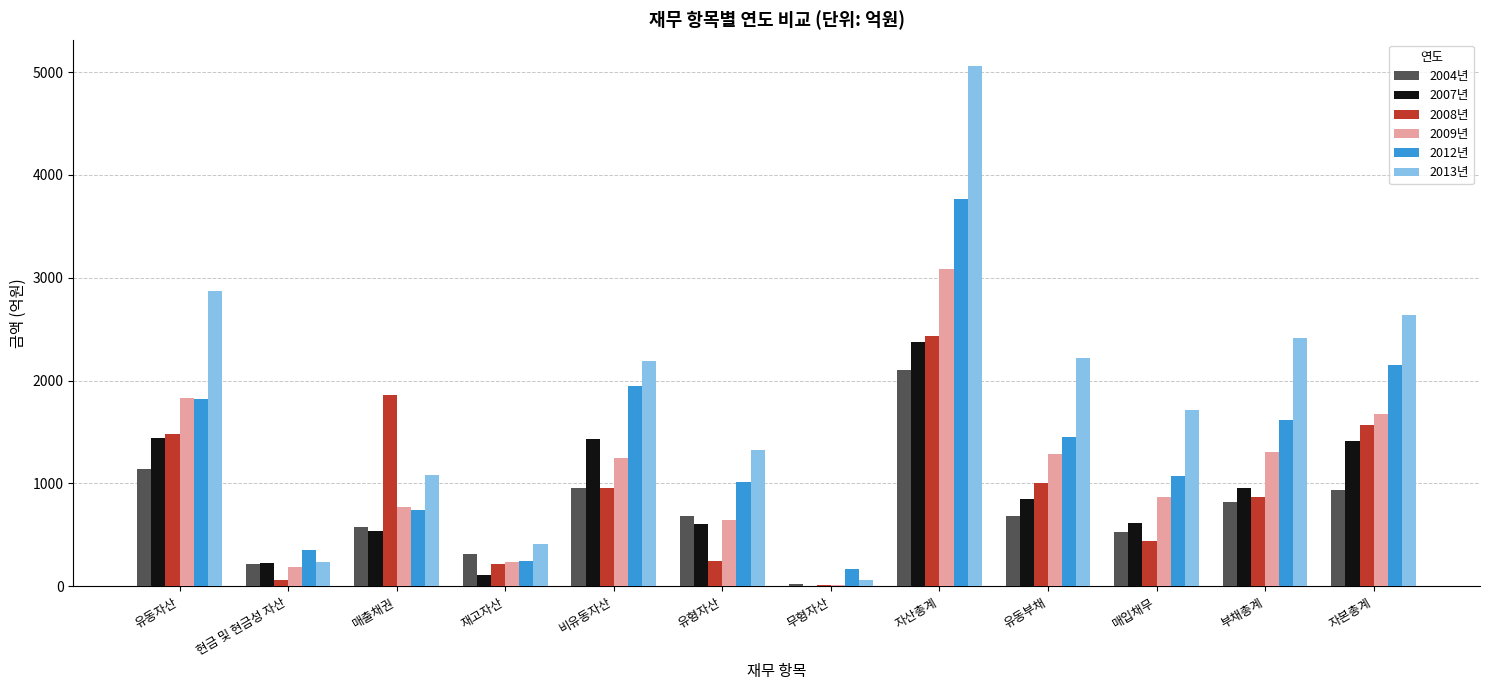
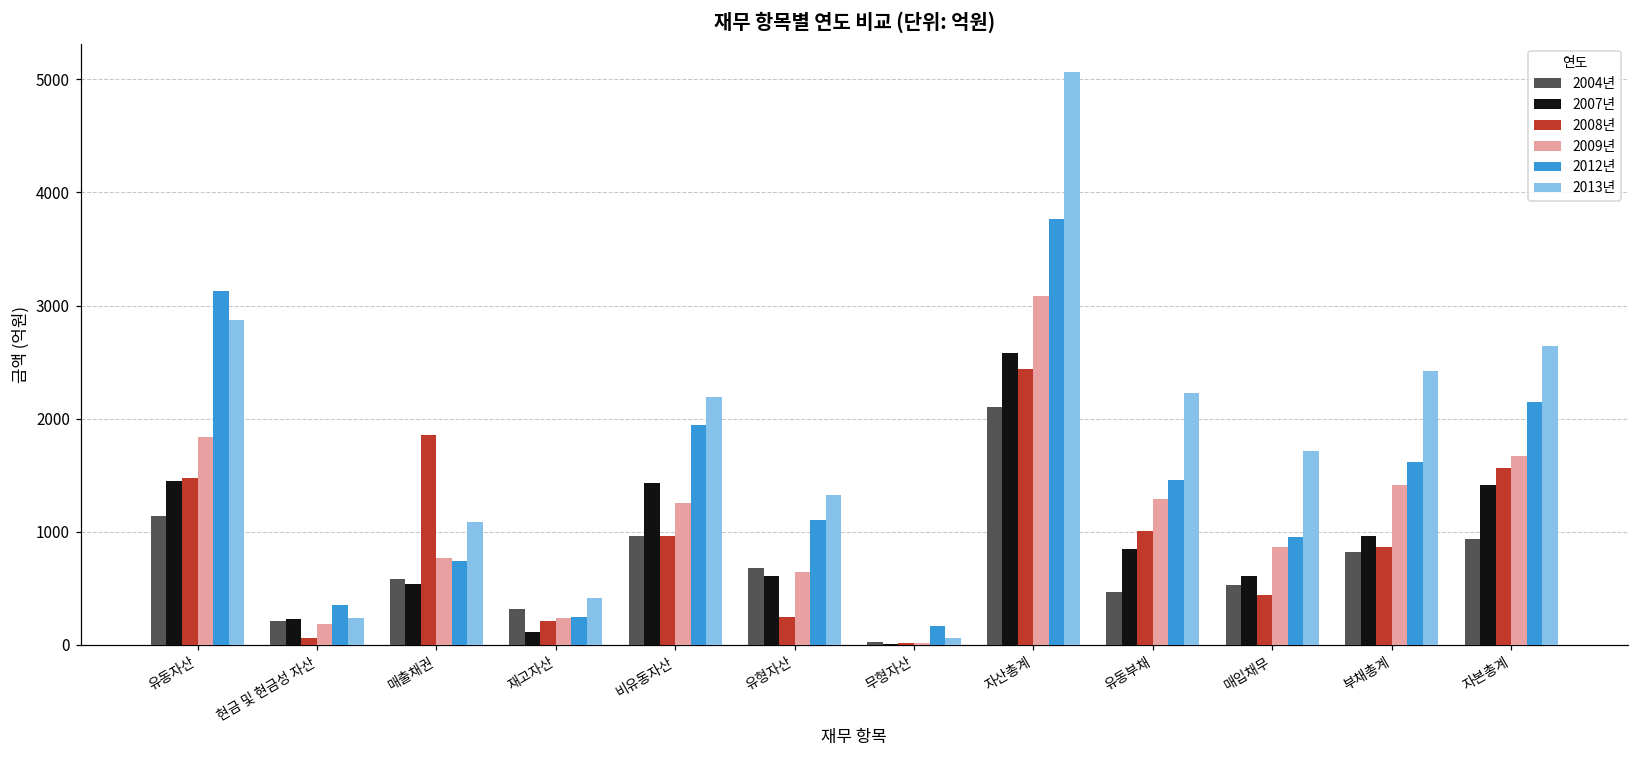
2012년, 유동자산: 1820 -> 3130
2012년, 유형자산: 1010 -> 1100
2007년, 자산총계: 2380 -> 2580
2004년, 유동부채: 690 -> 470
2012년, 매입채무: 1070 -> 960
2009년, 부채총계: 1300 -> 1410
